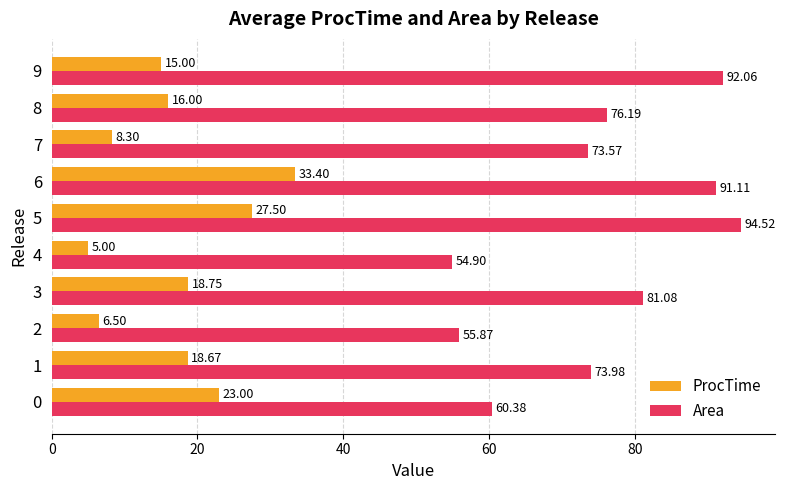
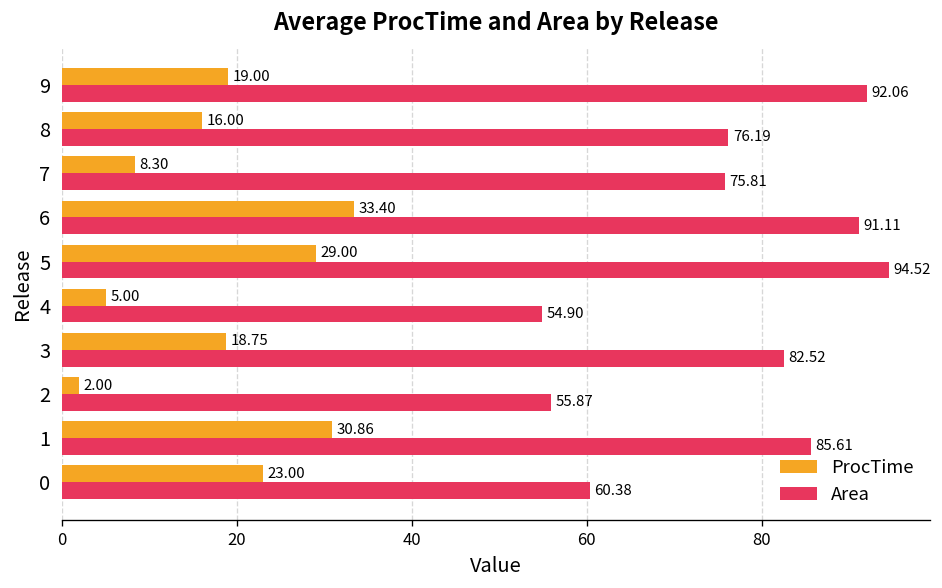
ProcTime, 9: 15.00 -> 19.00
Area, 7: 73.57 -> 75.81
ProcTime, 5: 27.50 -> 29.00
Area, 3: 81.08 -> 82.52
ProcTime, 2: 6.50 -> 2.00
ProcTime, 1: 18.67 -> 30.86
Area, 1: 73.98 -> 85.61
